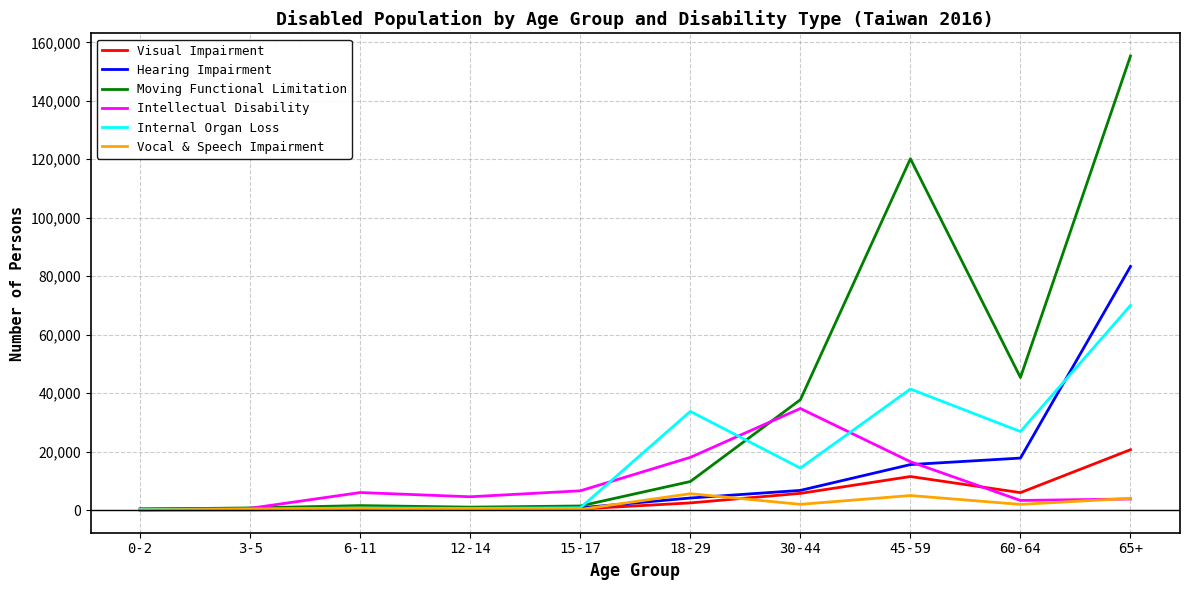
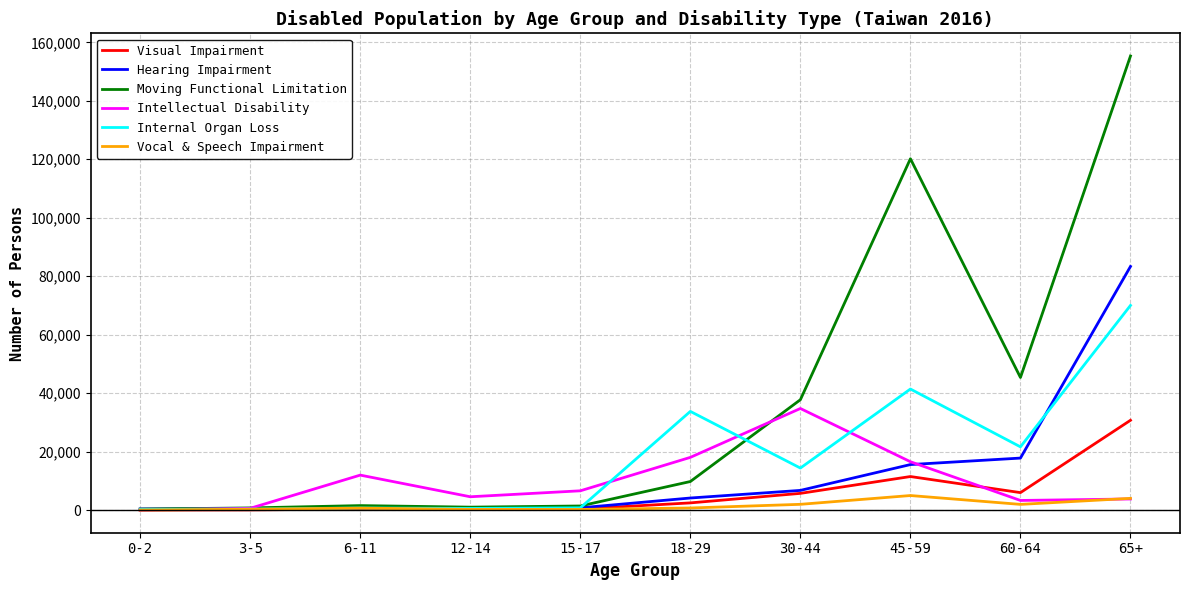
Intellectual Disability, 6-11: 6,000 -> 12,000
Vocal & Speech Impairment, 18-29: 6,000 -> 1,000
Internal Organ Loss, 60-64: 27,000 -> 22,000
Visual Impairment, 65+: 21,000 -> 31,000
